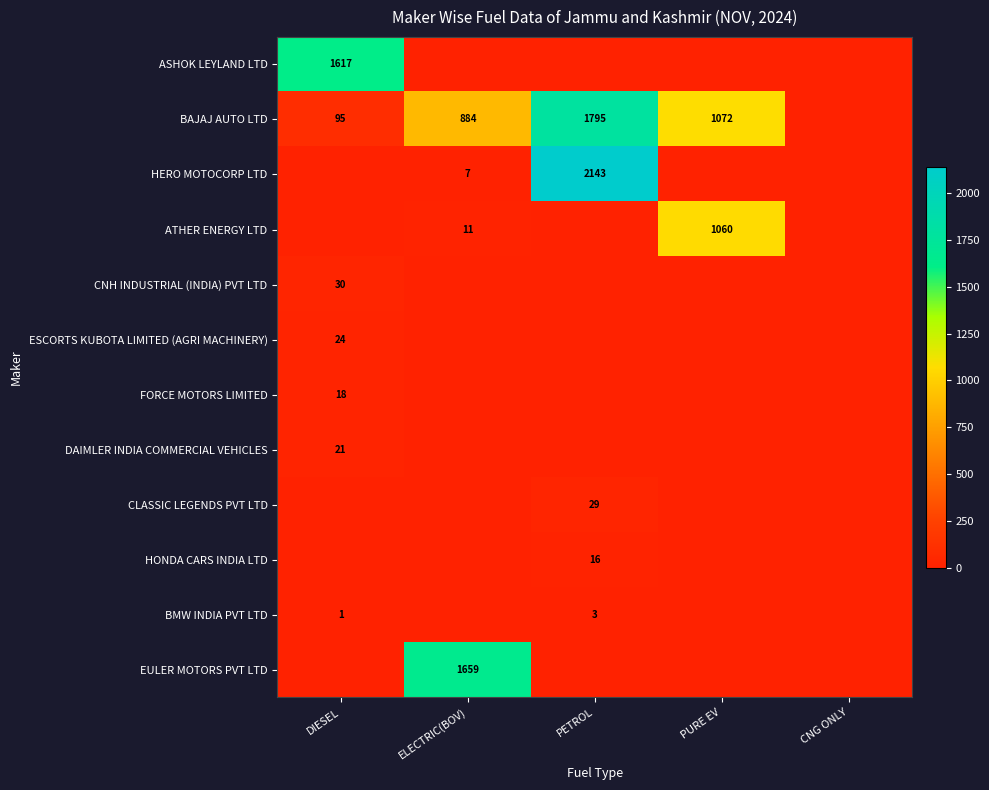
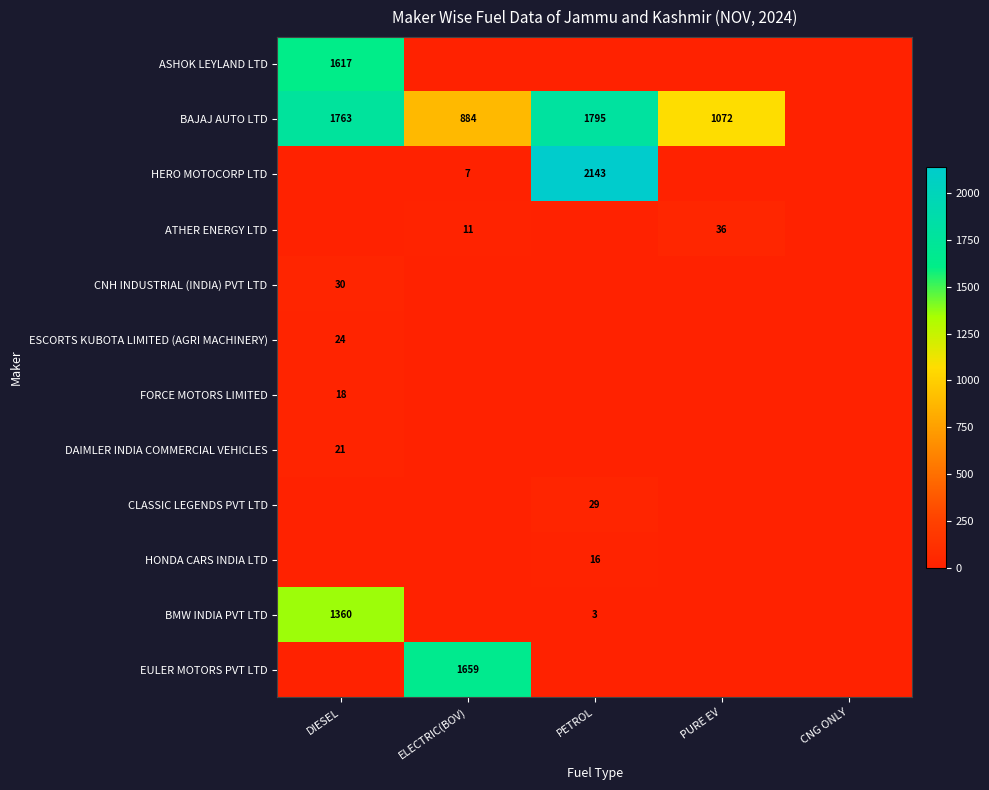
BAJAJ AUTO LTD, DIESEL: 95 -> 1763
ATHER ENERGY LTD, PURE EV: 1060 -> 36
BMW INDIA PVT LTD, DIESEL: 1 -> 1360
